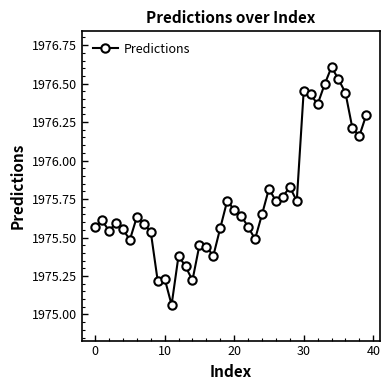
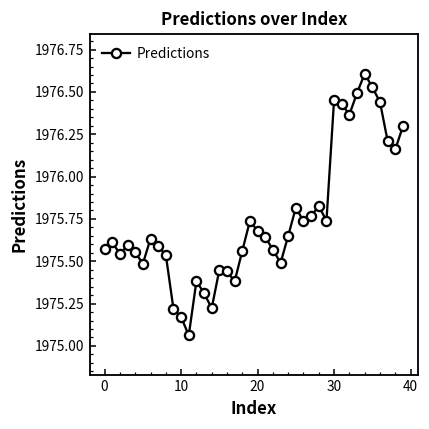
10: 1975.23 -> 1975.17
